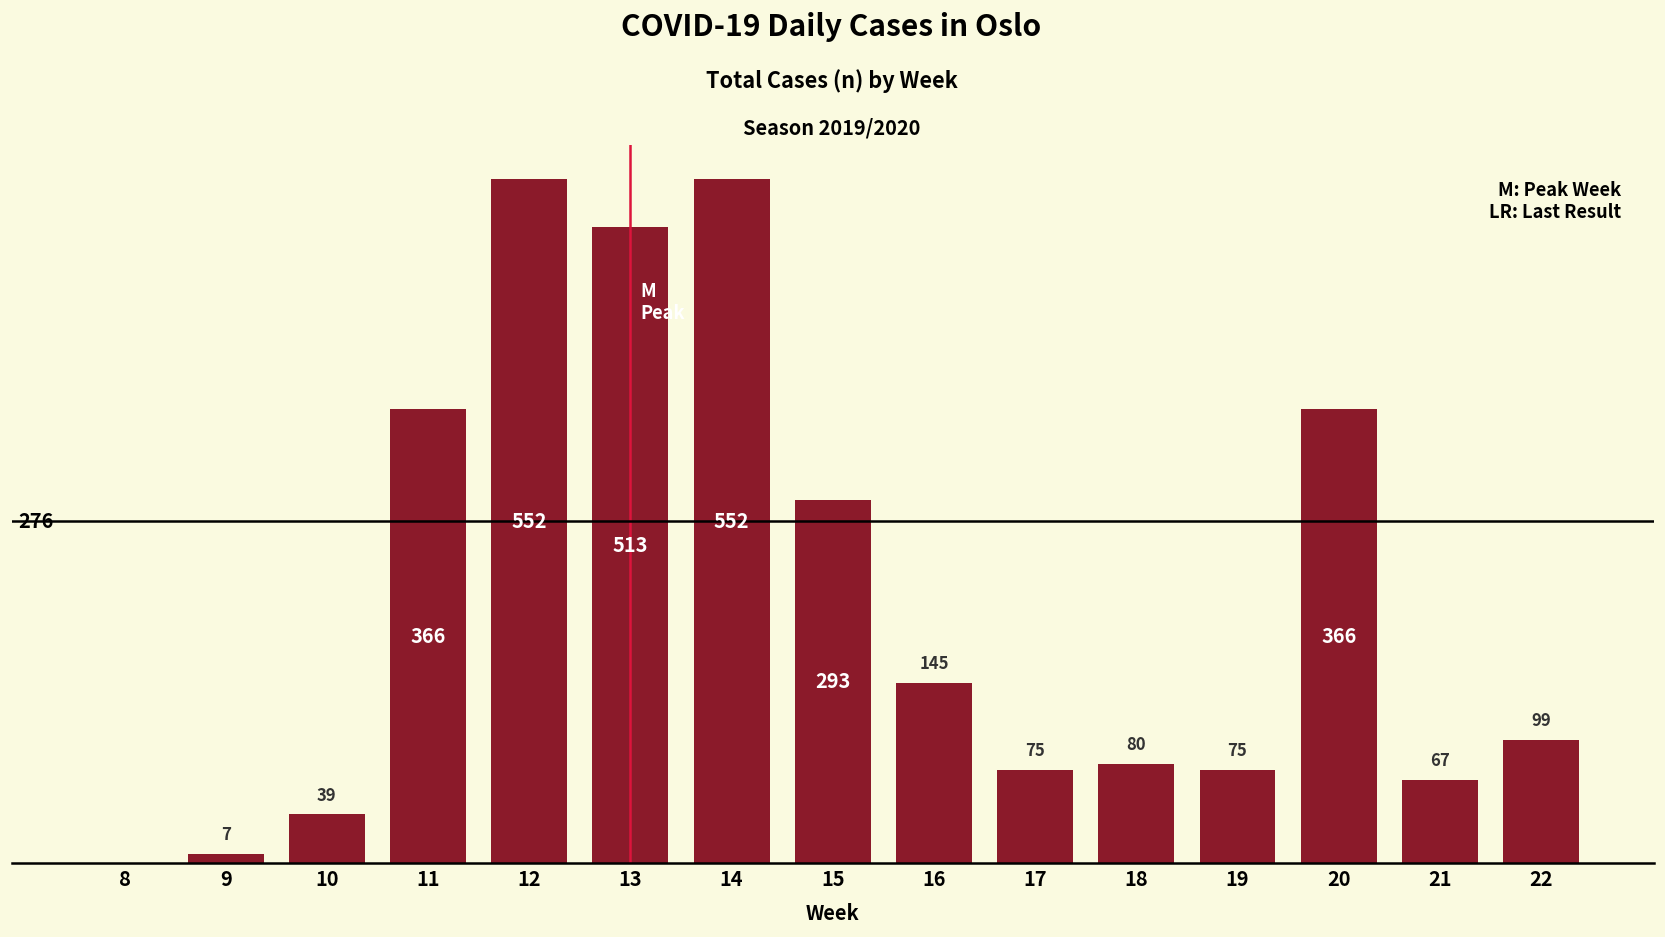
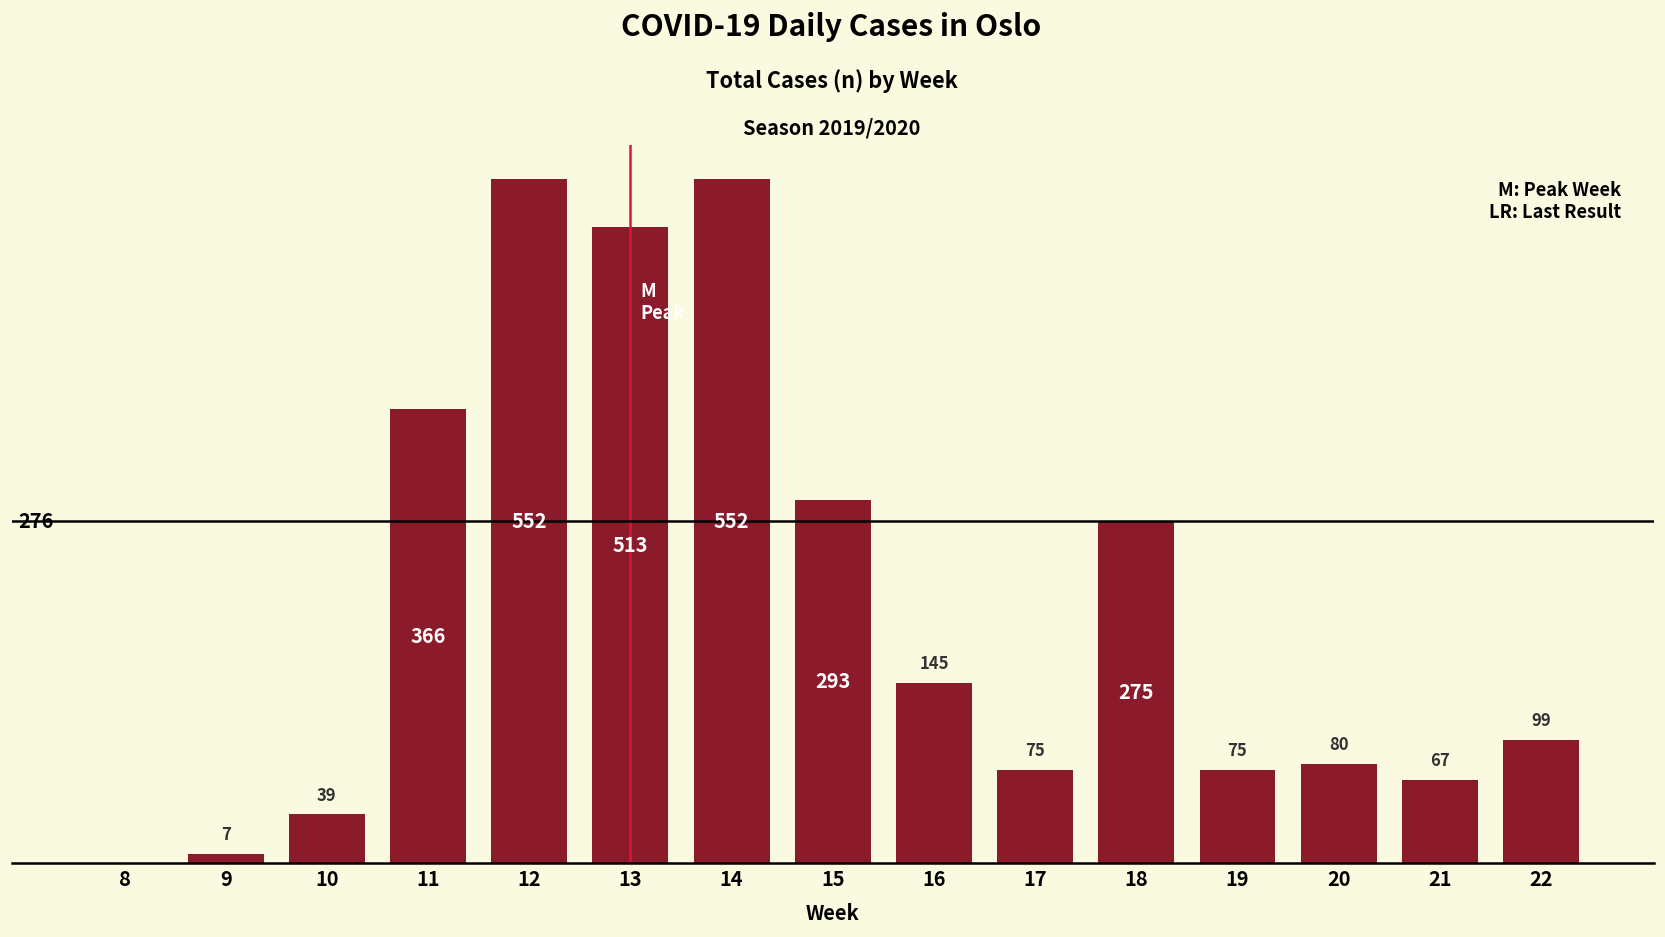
18: 80 -> 275
20: 366 -> 80
